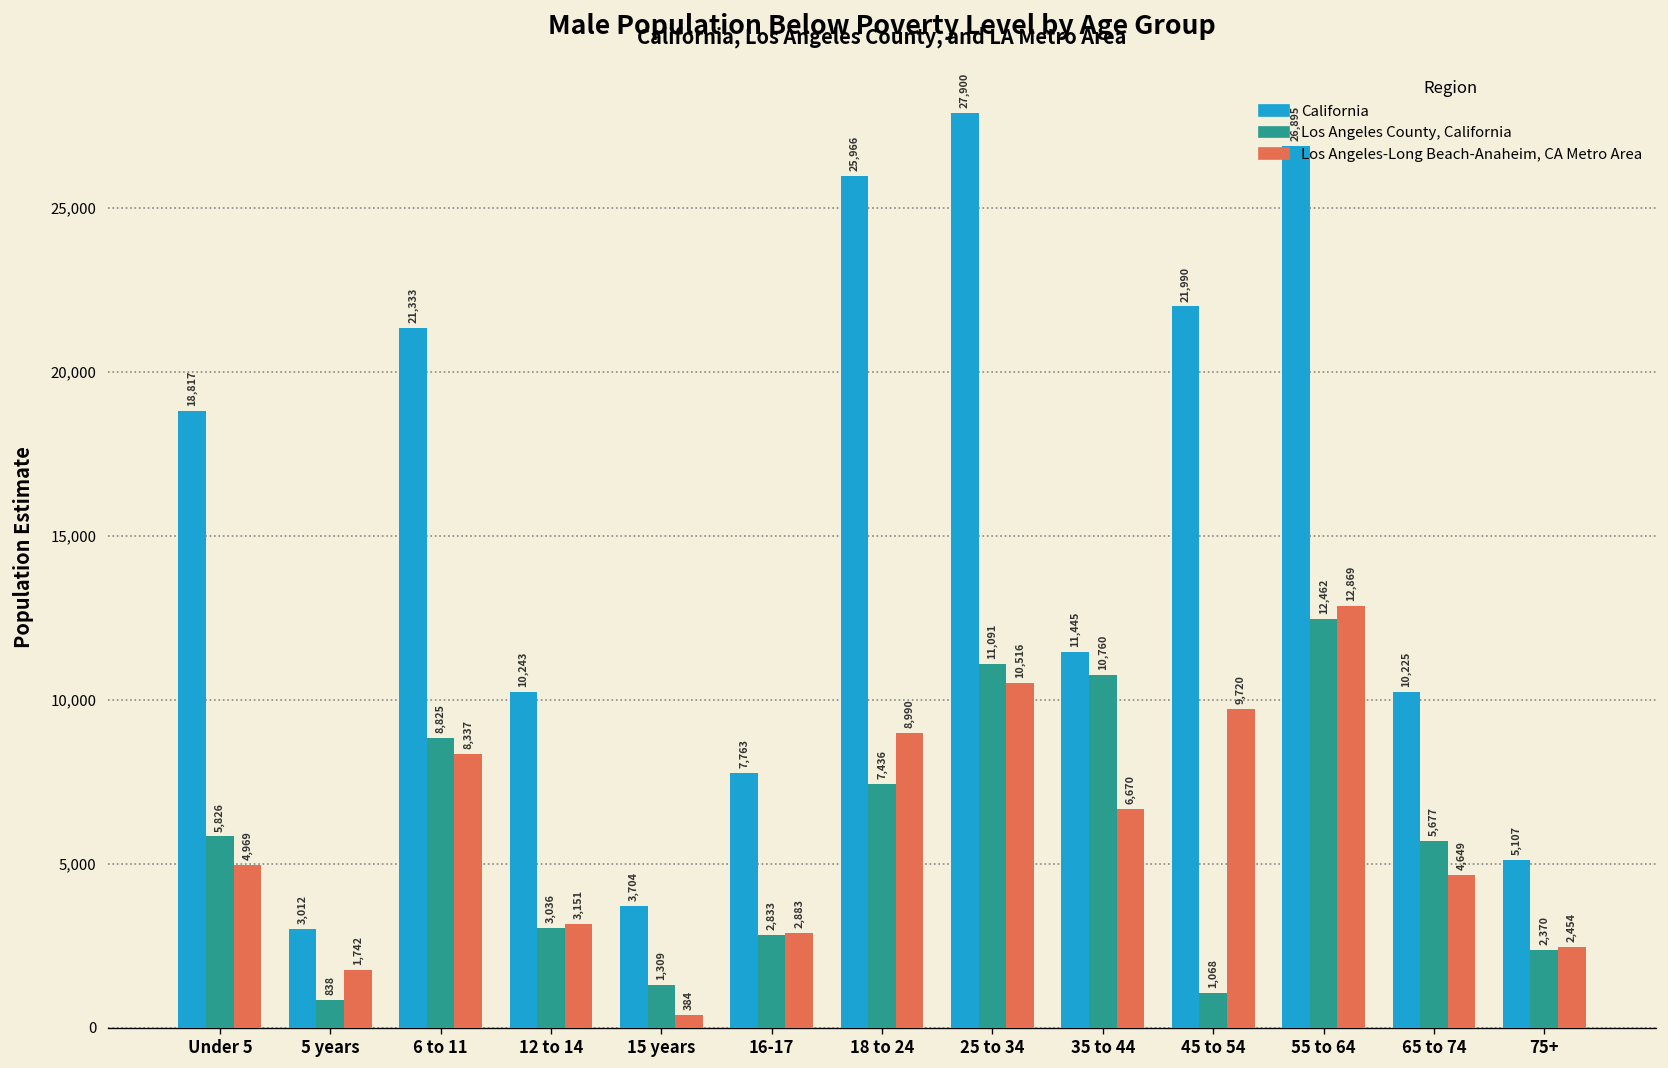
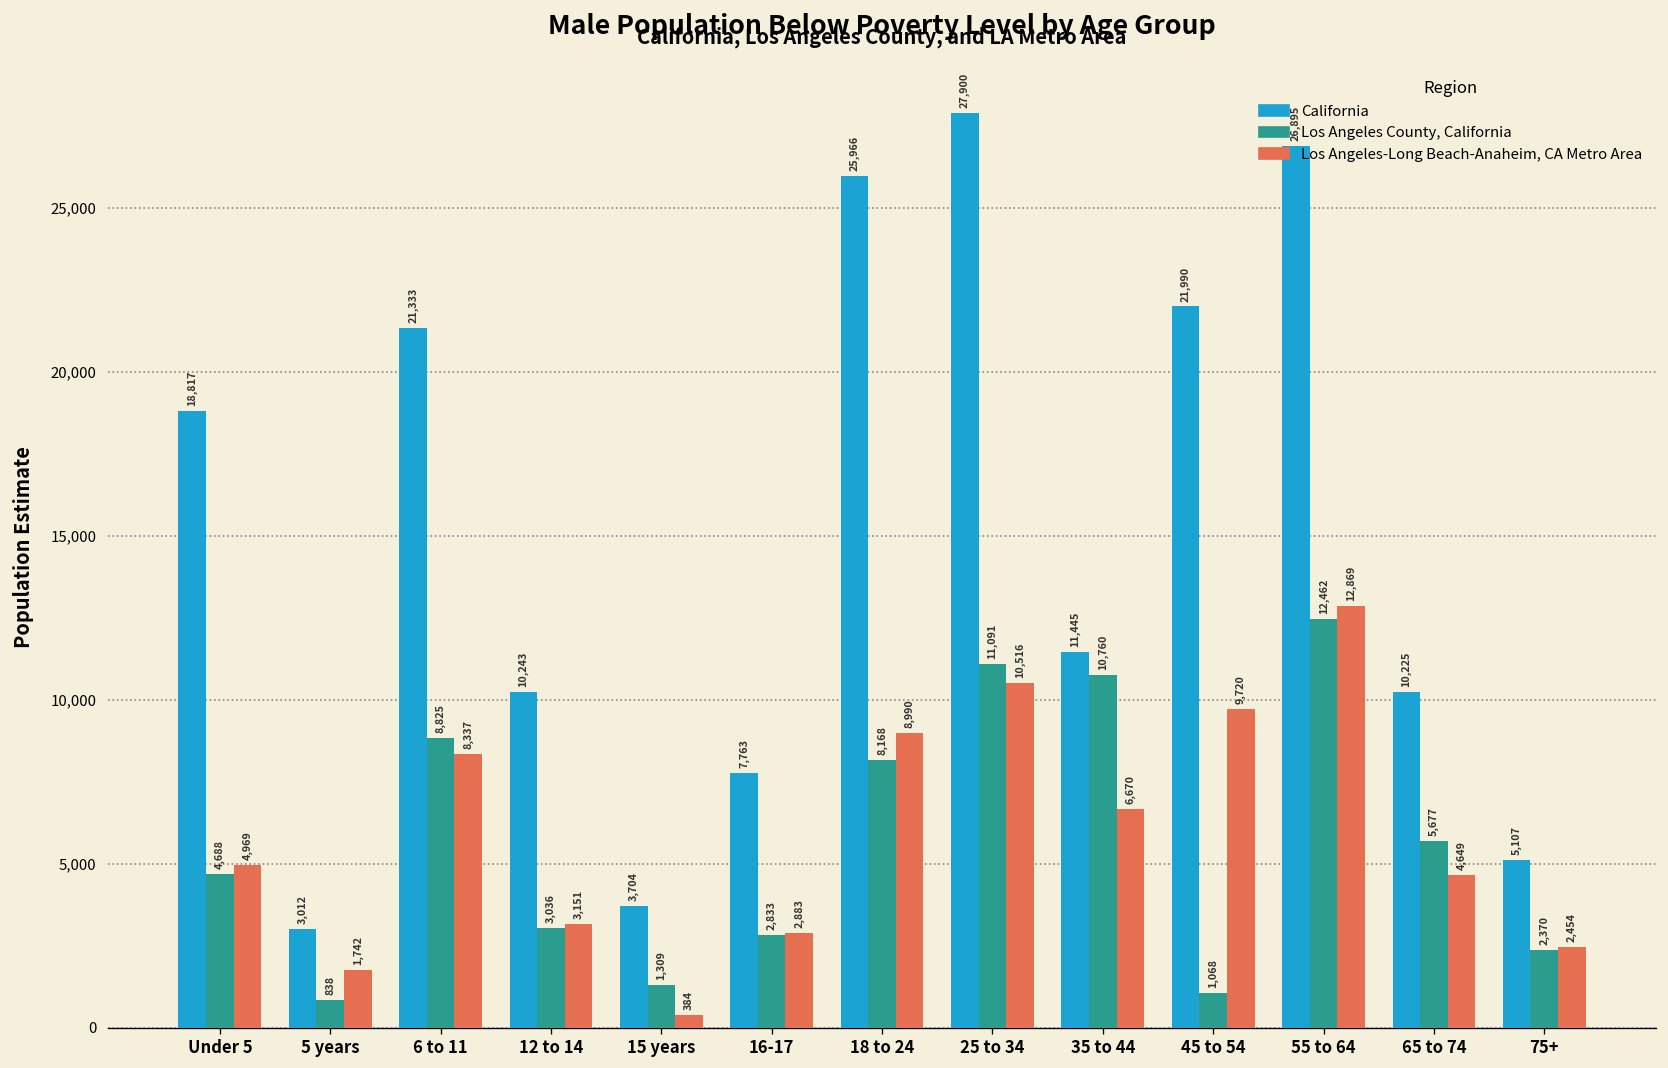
Los Angeles County, California, Under 5: 5,826 -> 4,688
Los Angeles County, California, 18 to 24: 7,436 -> 8,168
